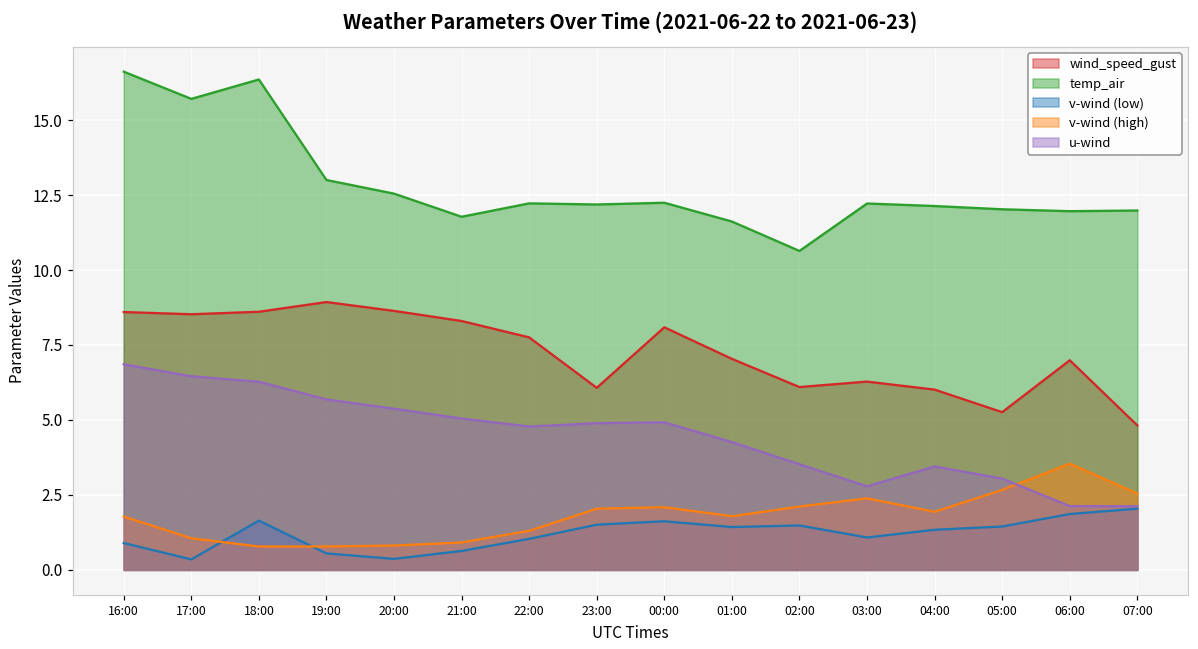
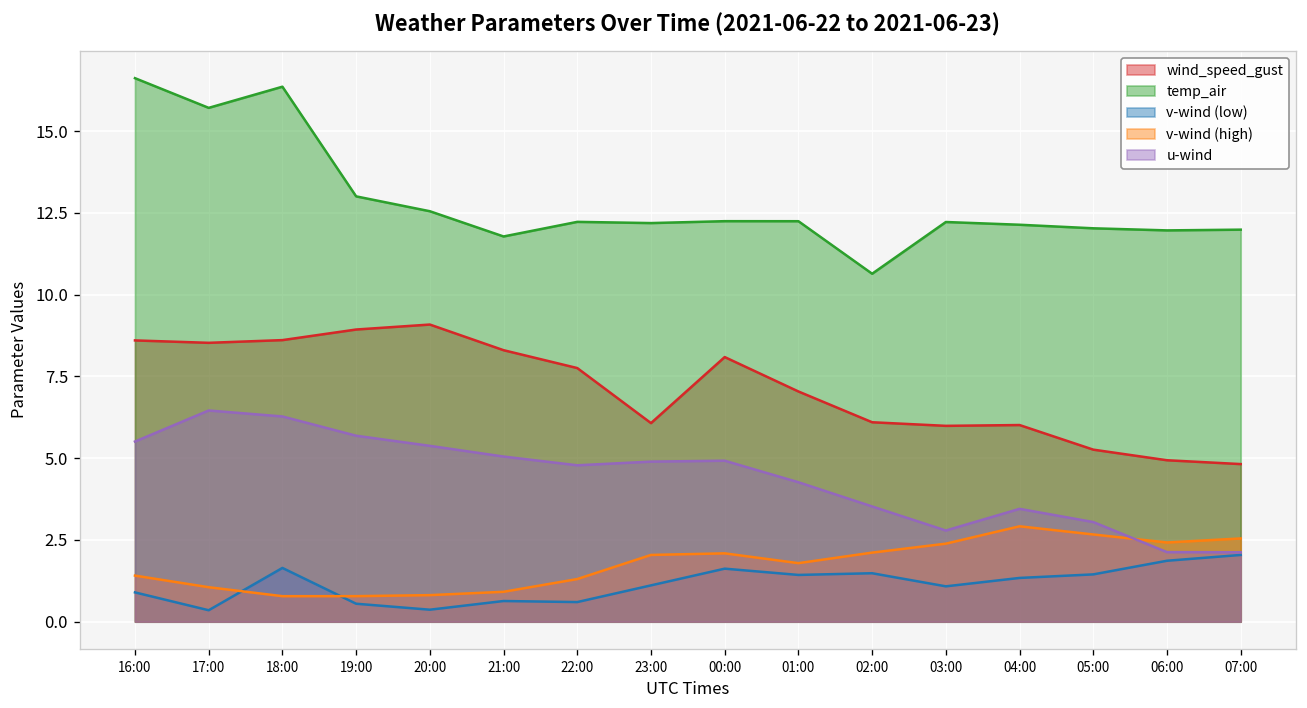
v-wind (high), 16:00: 1.8 -> 1.4
u-wind, 16:00: 6.9 -> 5.5
wind_speed_gust, 20:00: 8.6 -> 9.1
v-wind (low), 22:00: 1.0 -> 0.6
v-wind (low), 23:00: 1.5 -> 1.1
temp_air, 01:00: 11.6 -> 12.2
wind_speed_gust, 03:00: 6.3 -> 6.0
v-wind (high), 04:00: 1.9 -> 2.9
wind_speed_gust, 06:00: 7.0 -> 4.9
v-wind (high), 06:00: 3.5 -> 2.4
